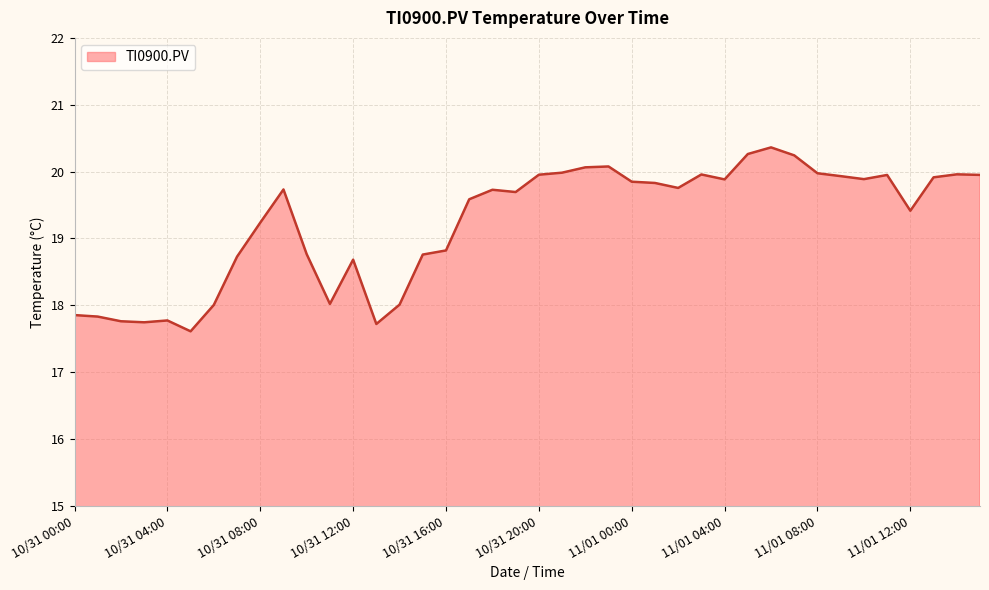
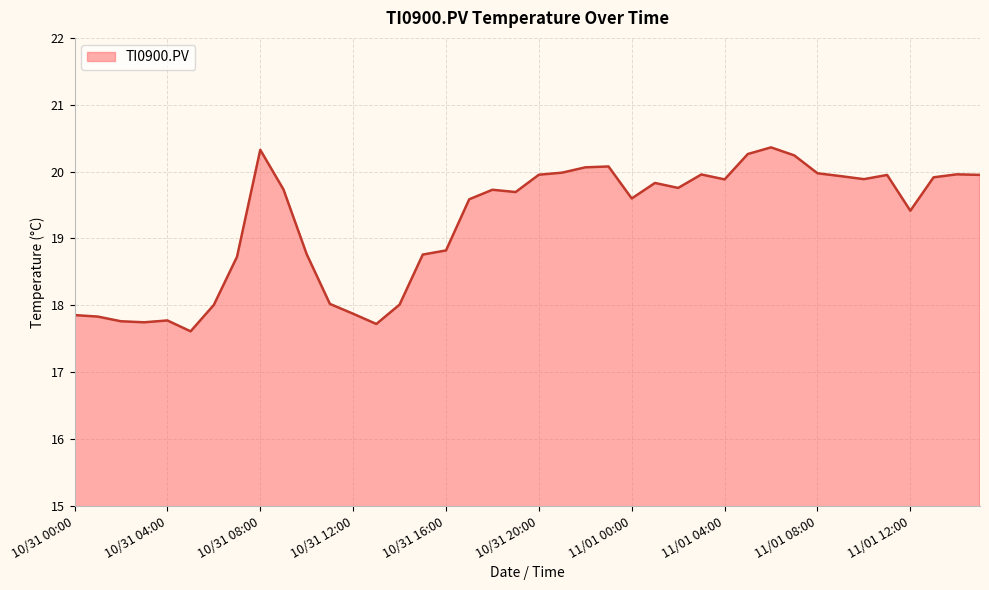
10/31 08:00: 19.2 -> 20.3
10/31 12:00: 18.7 -> 17.9
11/01 00:00: 19.8 -> 19.6
